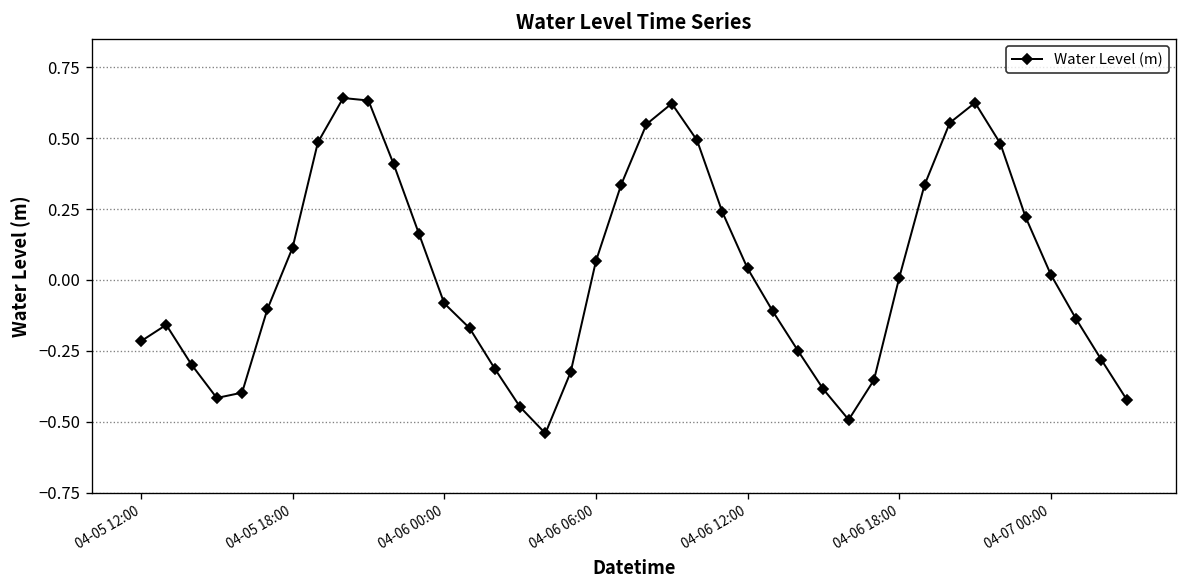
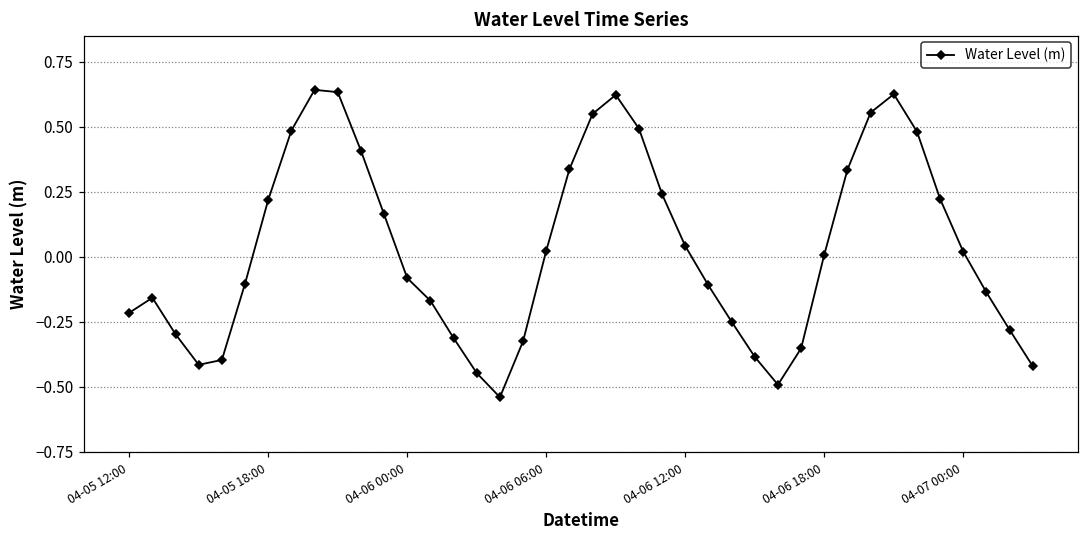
04-05 18:00: 0.11 -> 0.22
04-06 06:00: 0.07 -> 0.02
